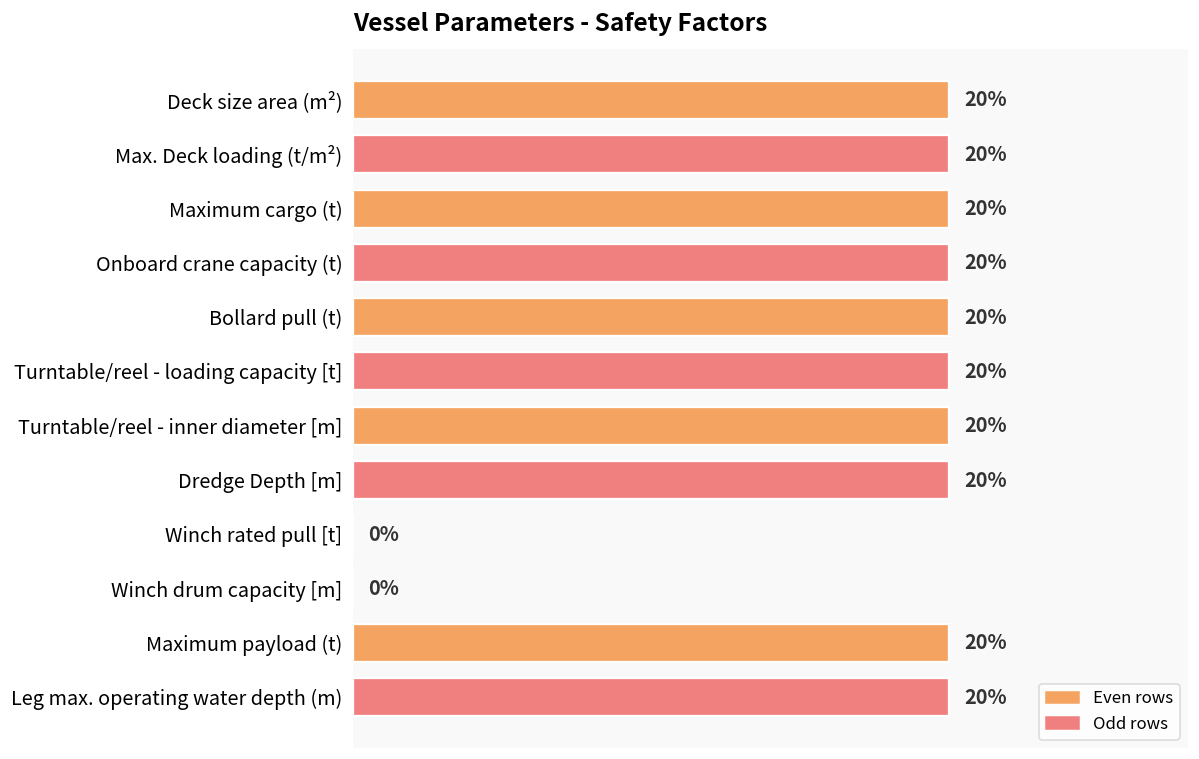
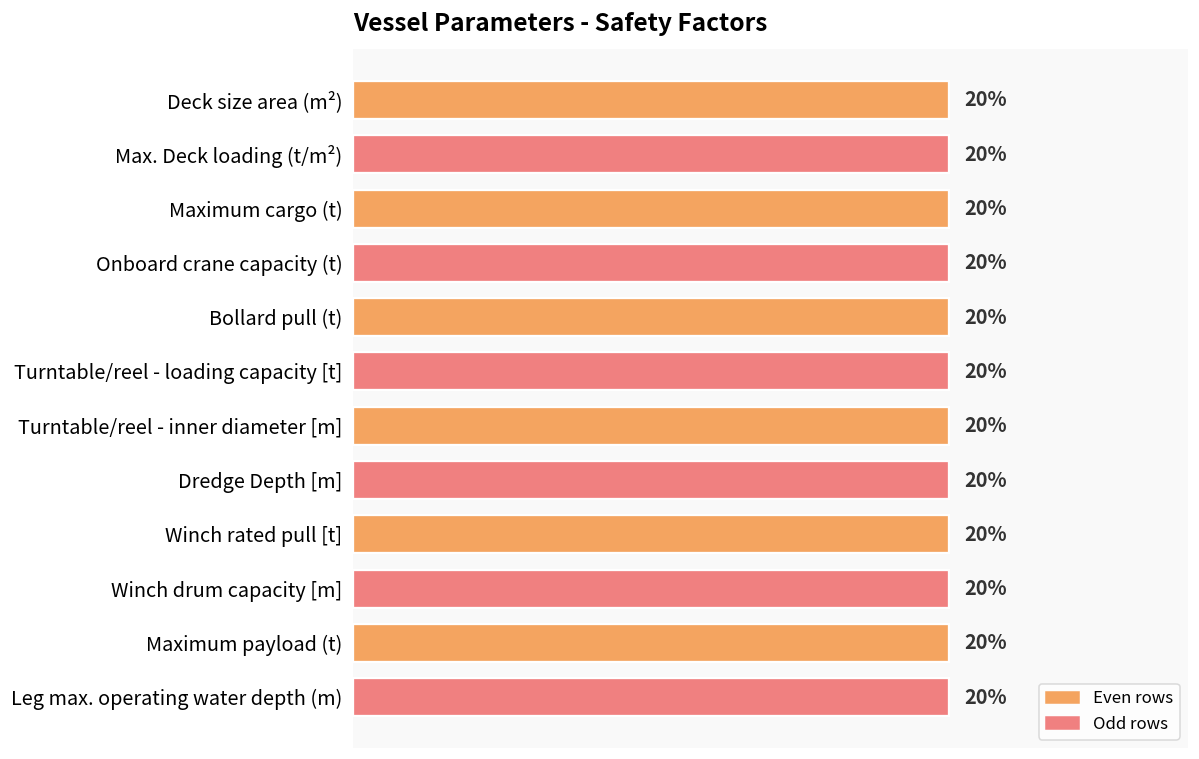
Winch rated pull [t]: 0% -> 20%
Winch drum capacity [m]: 0% -> 20%
